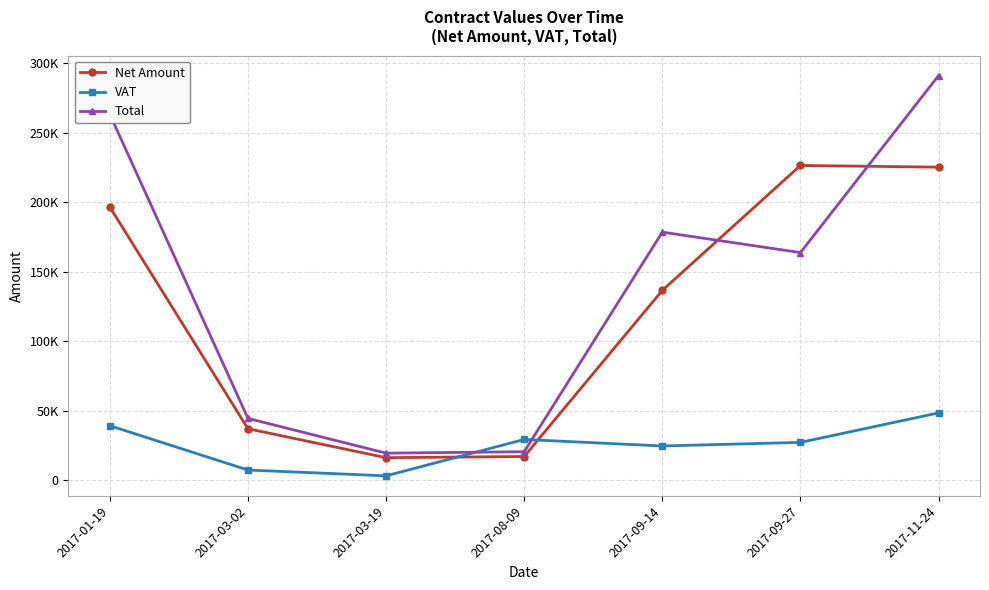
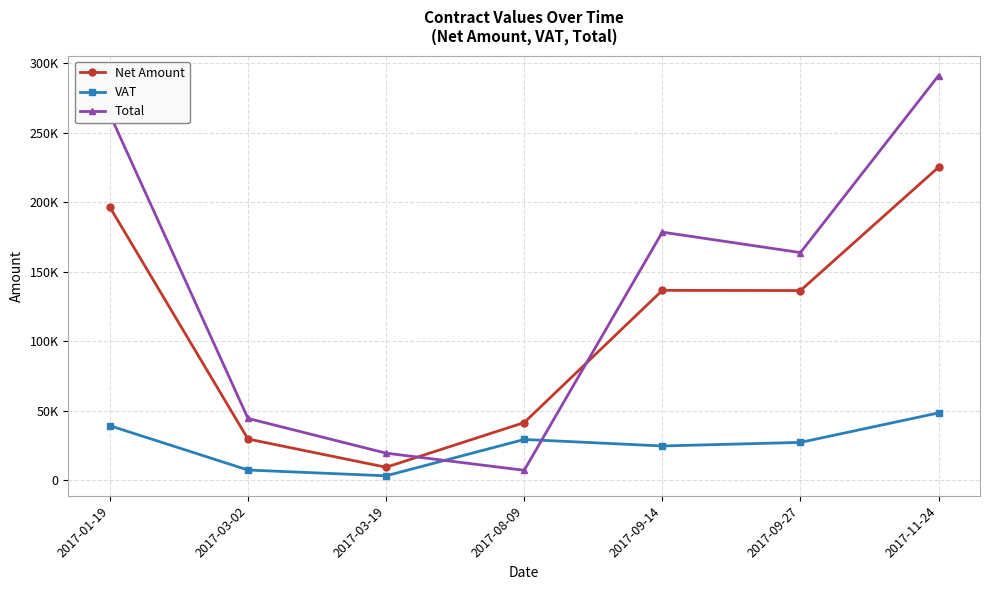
Net Amount, 2017-03-02: 37000 -> 30000
Net Amount, 2017-03-19: 16000 -> 9000
Net Amount, 2017-08-09: 17000 -> 42000
Total, 2017-08-09: 21000 -> 7000
Net Amount, 2017-09-27: 227000 -> 137000
